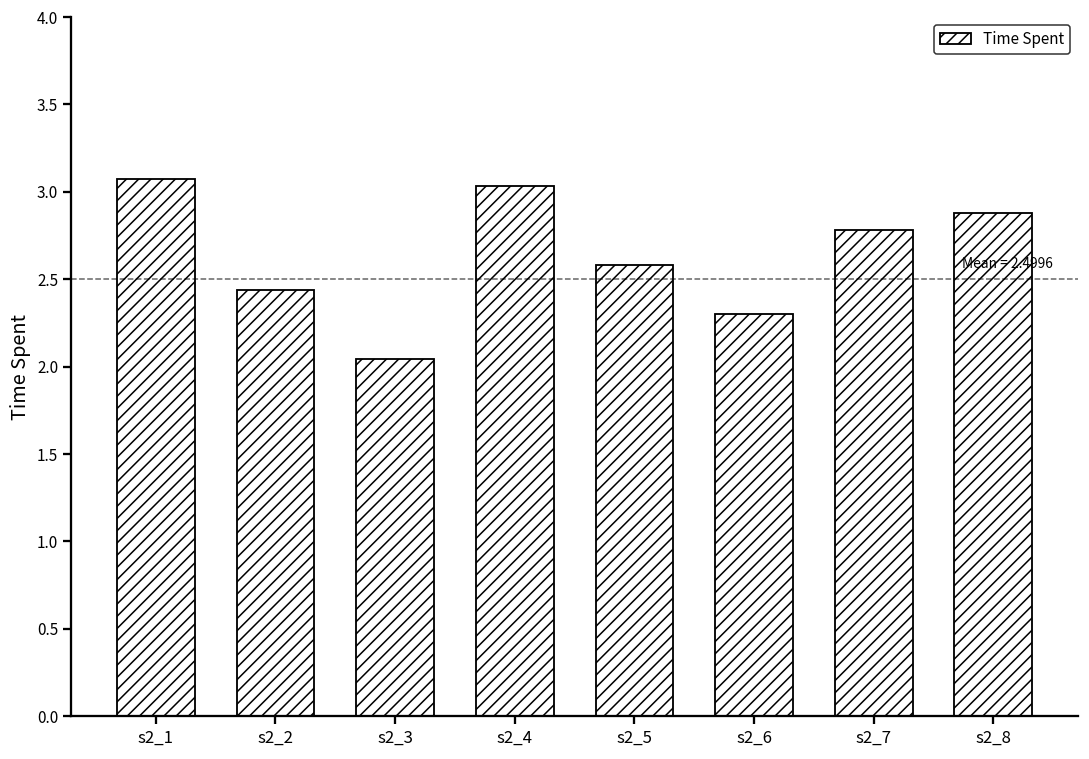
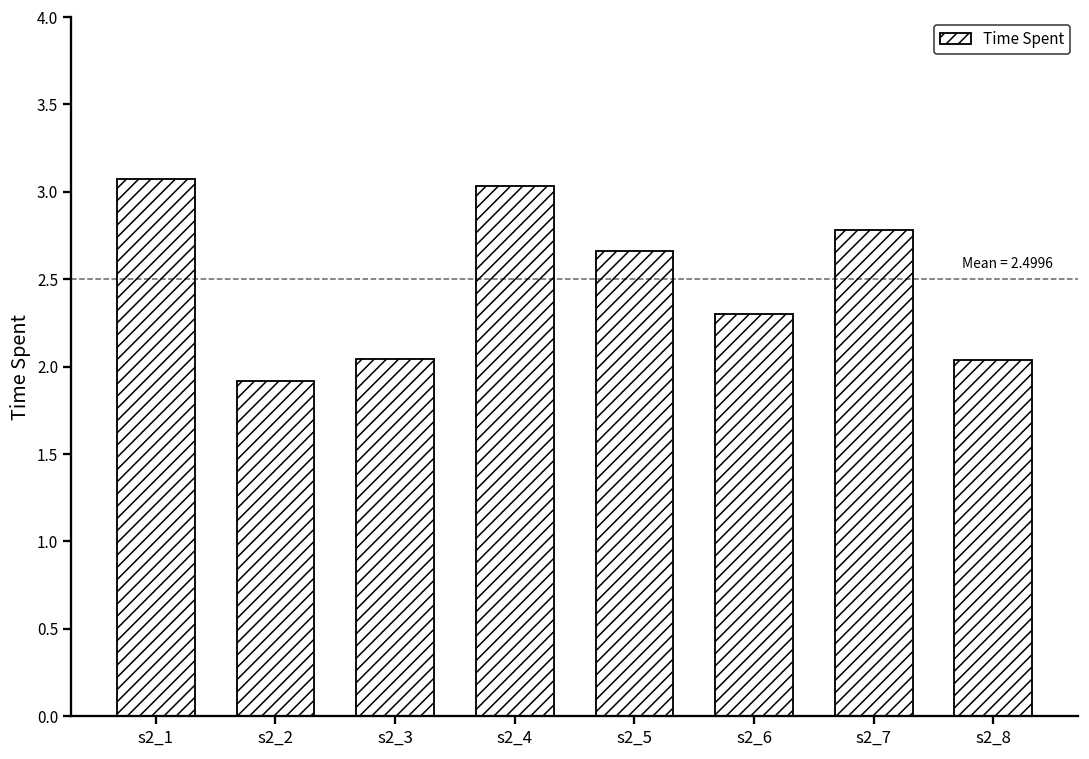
s2_2: 2.44 -> 1.92
s2_5: 2.58 -> 2.66
s2_8: 2.88 -> 2.04
